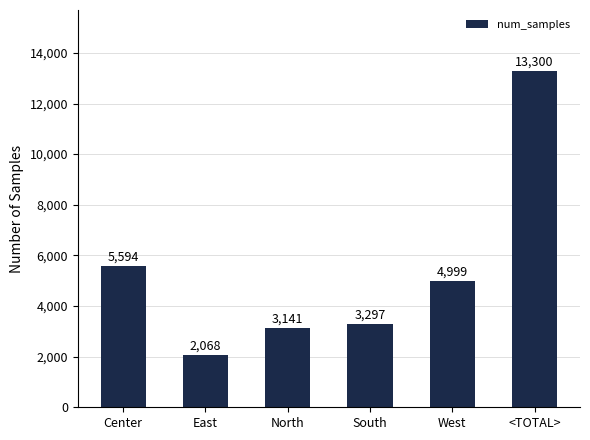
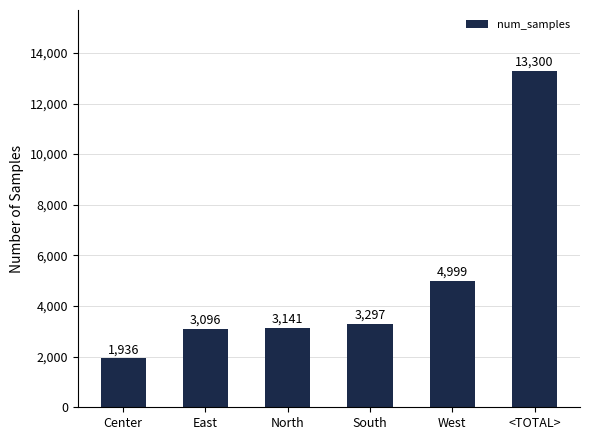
Center: 5,594 -> 1,936
East: 2,068 -> 3,096
